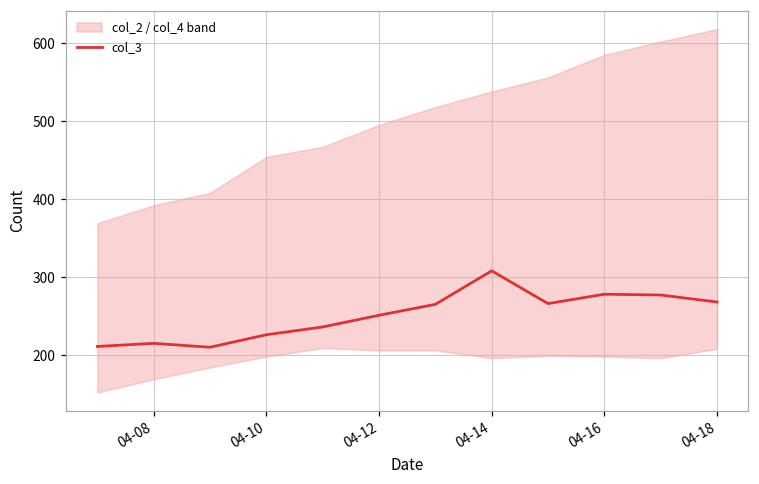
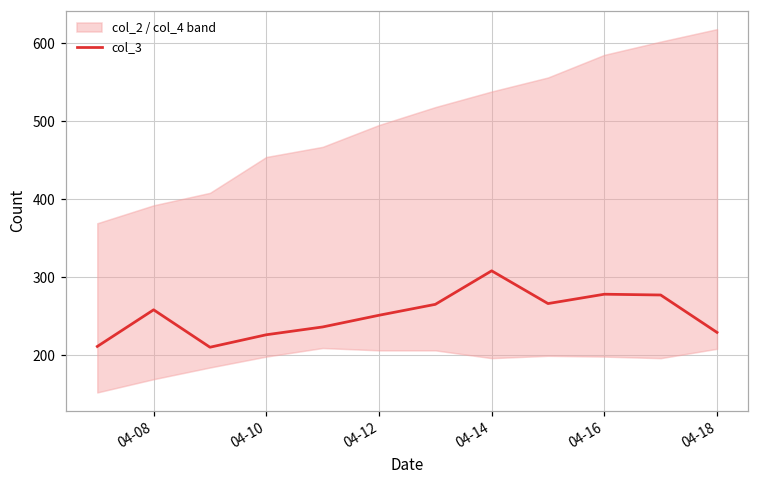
col_3, 04-08: 220 -> 260
col_3, 04-18: 270 -> 230
